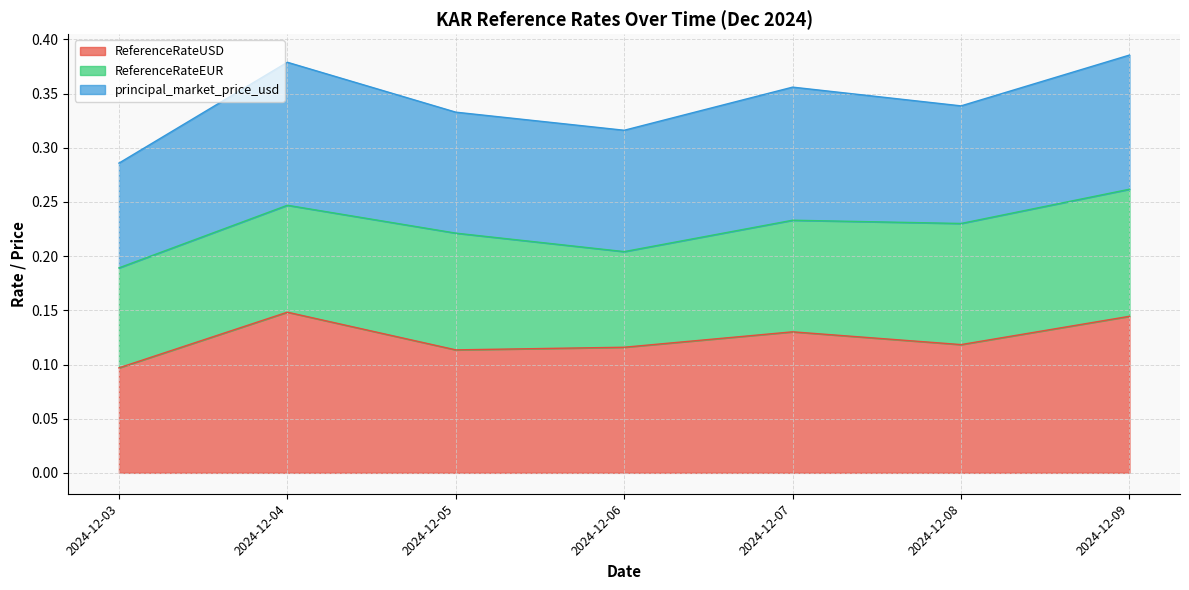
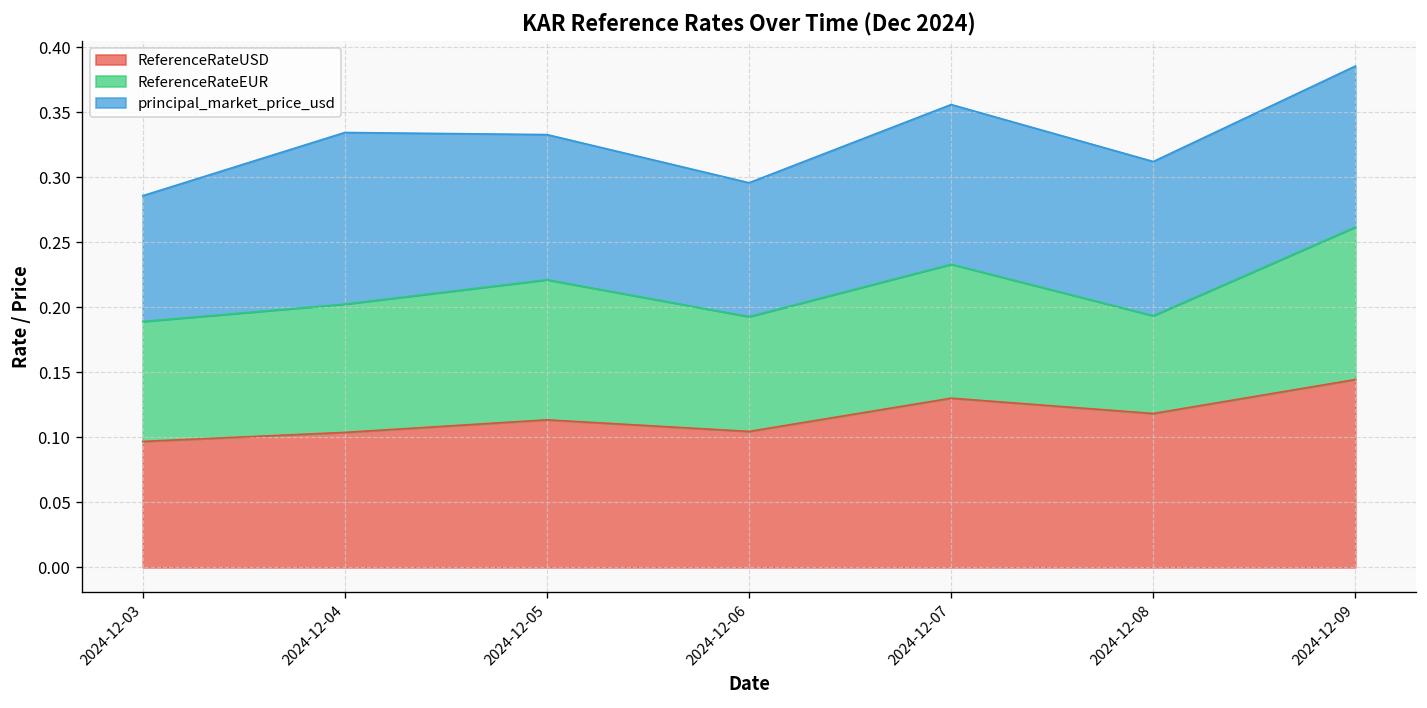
ReferenceRateUSD, 2024-12-04: 0.148 -> 0.104
ReferenceRateUSD, 2024-12-06: 0.116 -> 0.105
principal_market_price_usd, 2024-12-06: 0.112 -> 0.103
ReferenceRateEUR, 2024-12-08: 0.112 -> 0.075
principal_market_price_usd, 2024-12-08: 0.109 -> 0.119
